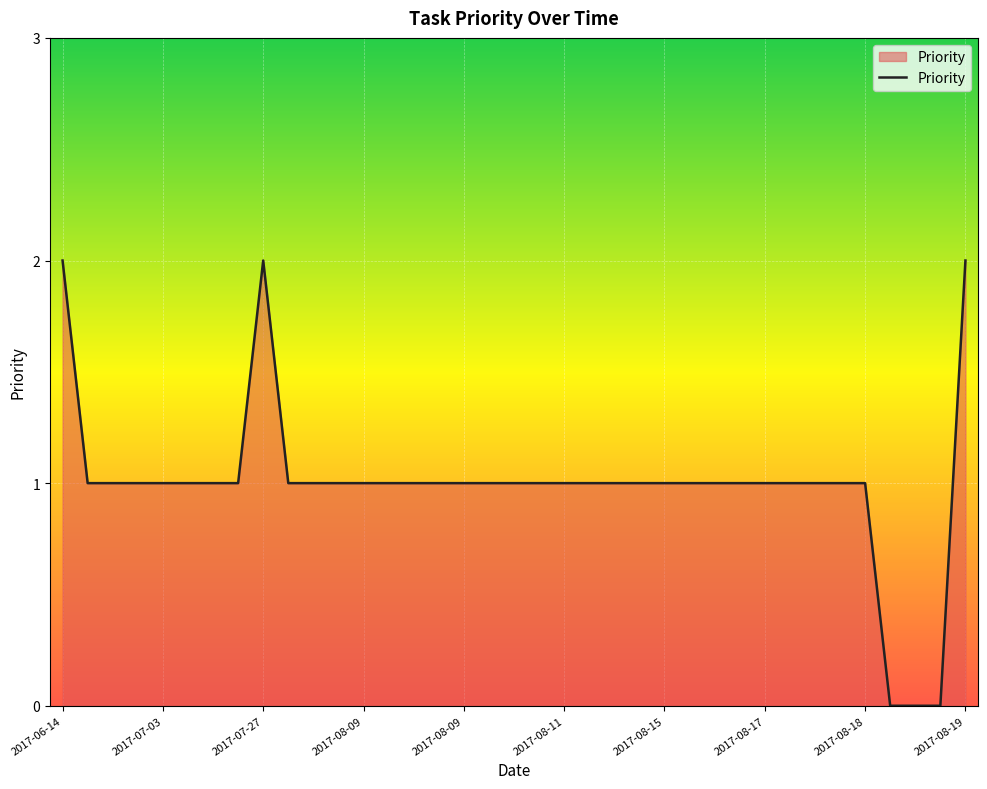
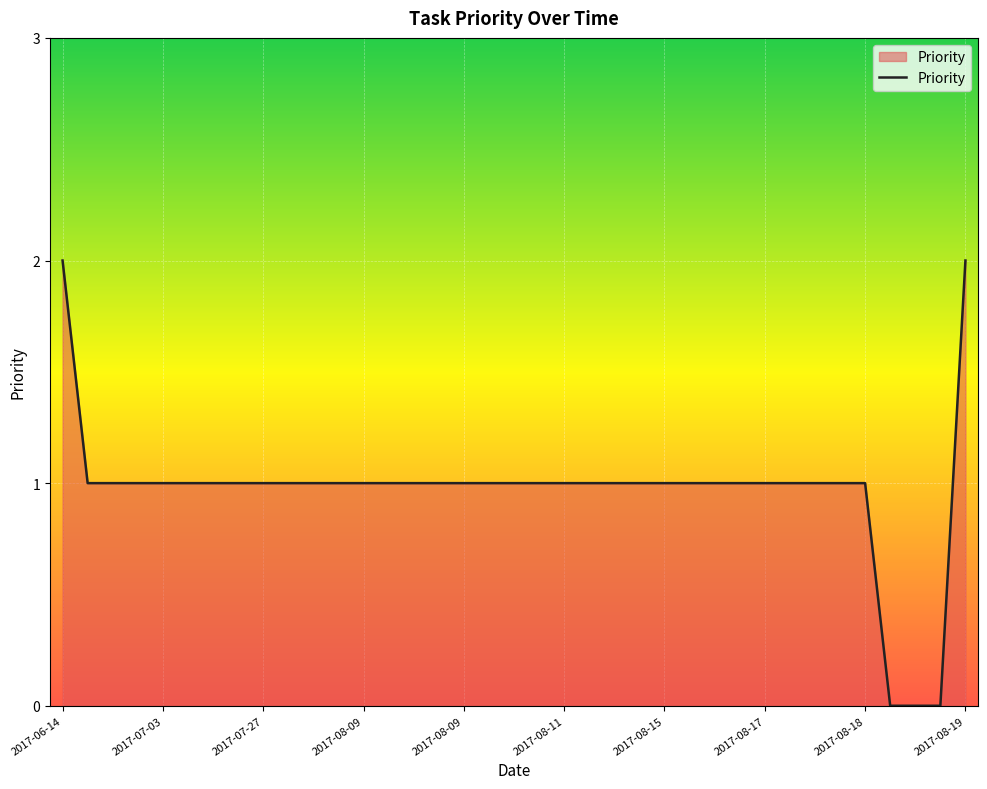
2017-07-27: 2 -> 1
